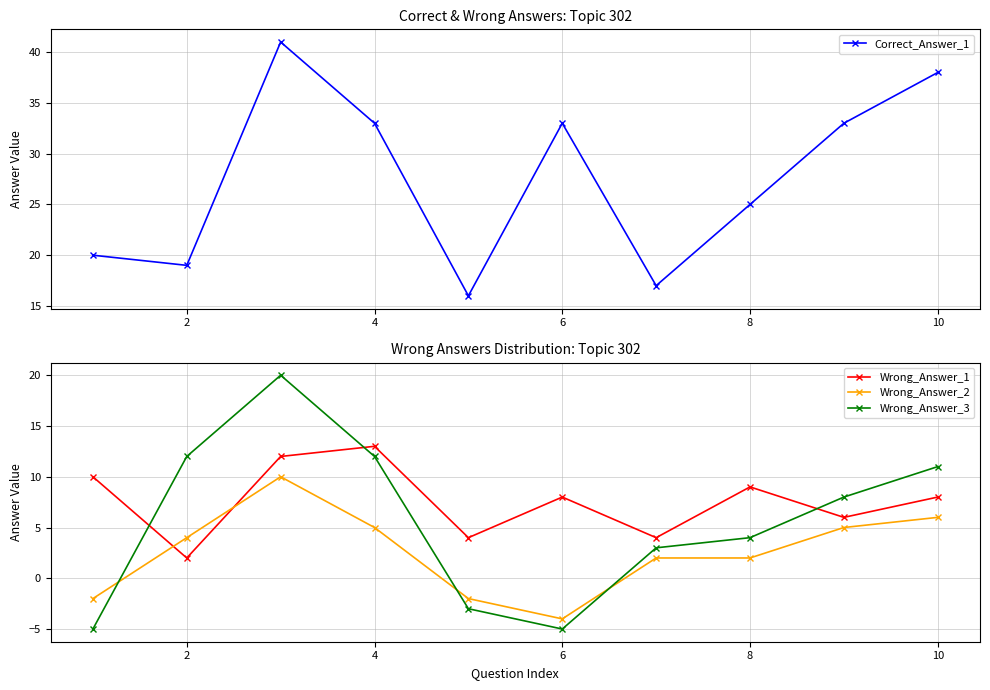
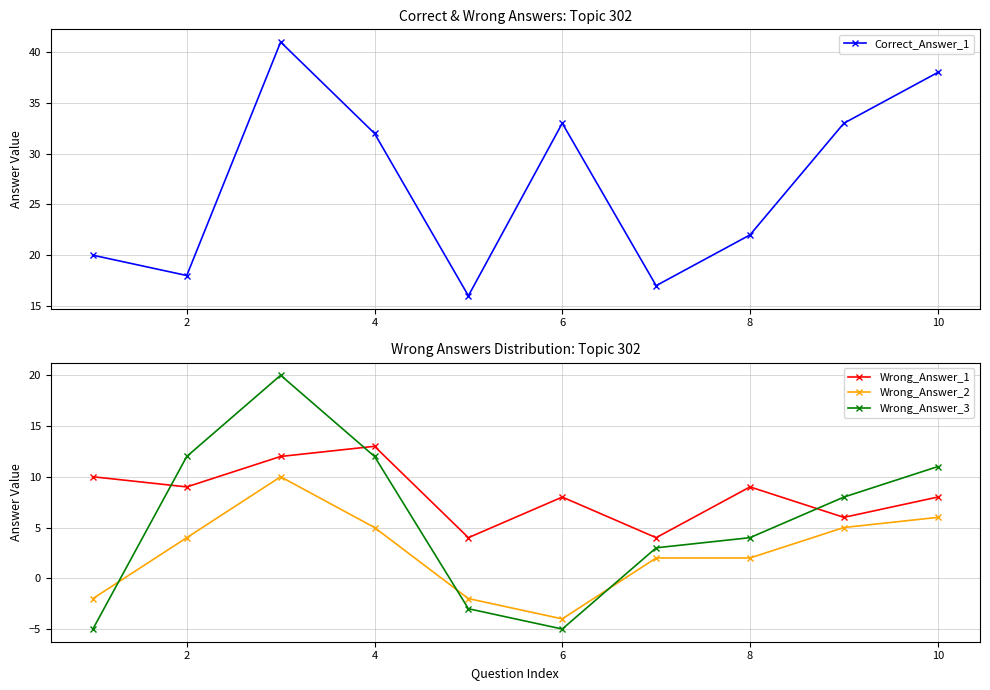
Correct & Wrong Answers: Topic 302, 2: 19 -> 18
Correct & Wrong Answers: Topic 302, 4: 33 -> 32
Correct & Wrong Answers: Topic 302, 8: 25 -> 22
Wrong Answers Distribution: Topic 302, Wrong_Answer_1, 2: 2 -> 9
